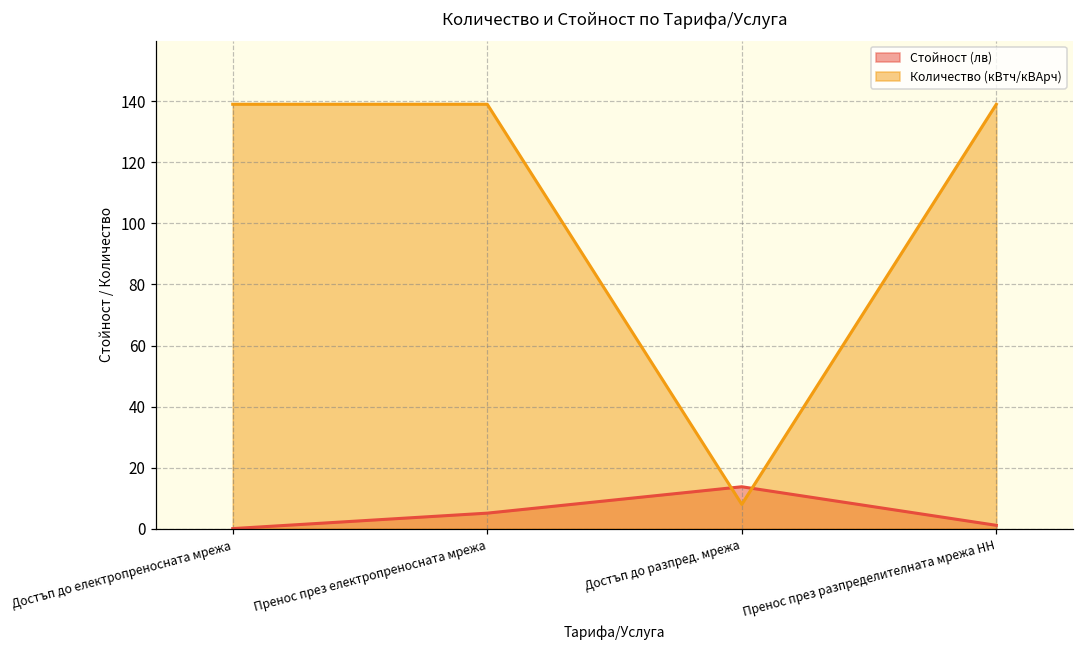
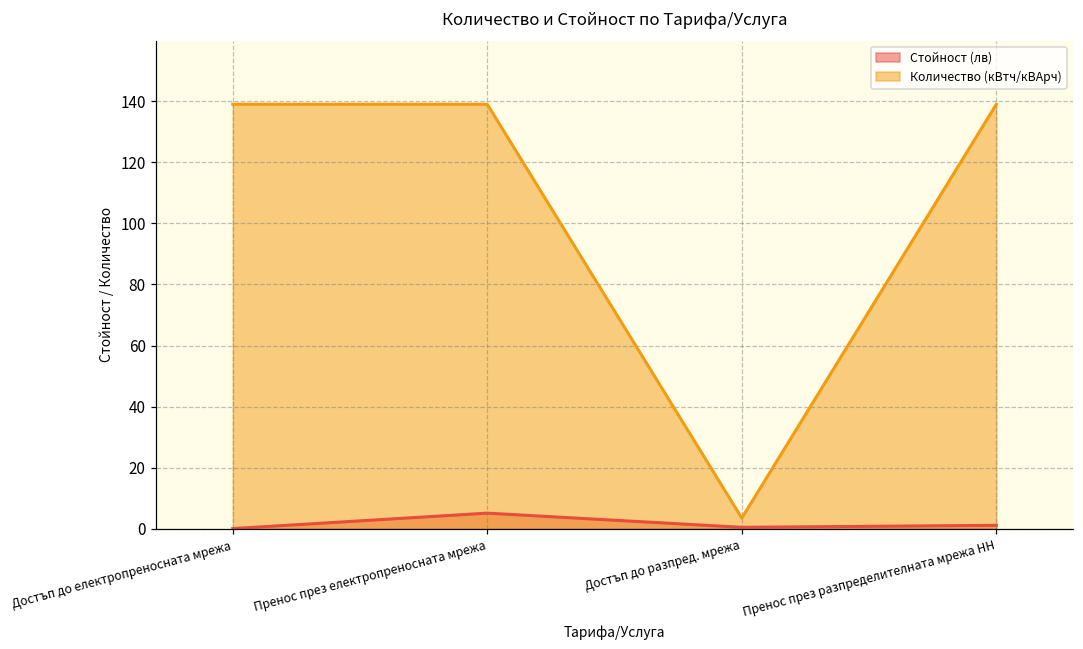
Стойност (лв), Достъп до разпред. мрежа: 14 -> 0
Количество (кВтч/кВАрч), Достъп до разпред. мрежа: 8 -> 4
